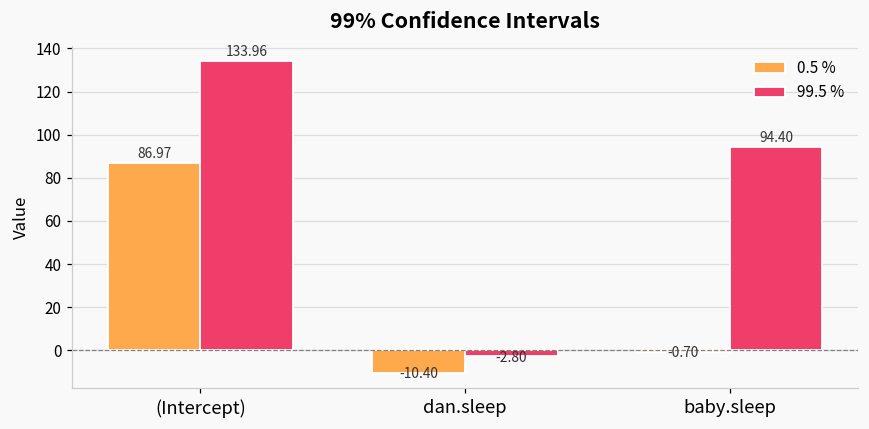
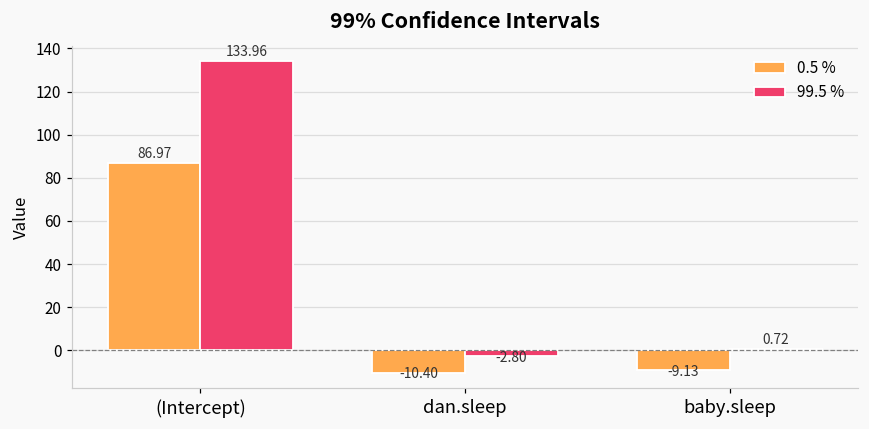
0.5 %, baby.sleep: -0.70 -> -9.13
99.5 %, baby.sleep: 94.40 -> 0.72
